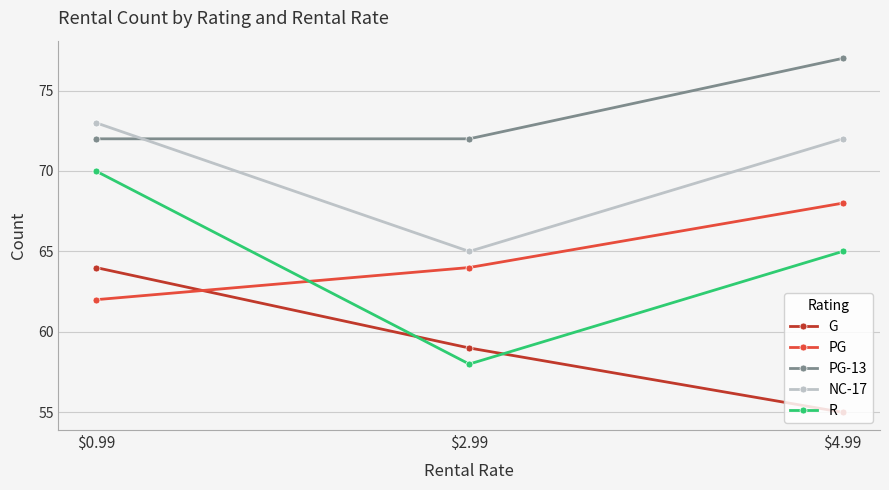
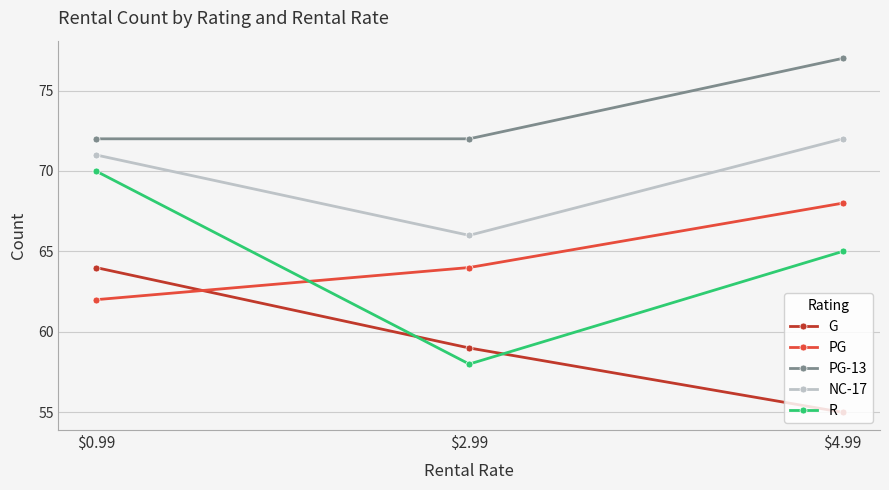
NC-17, $0.99: 73 -> 71
NC-17, $2.99: 65 -> 66
